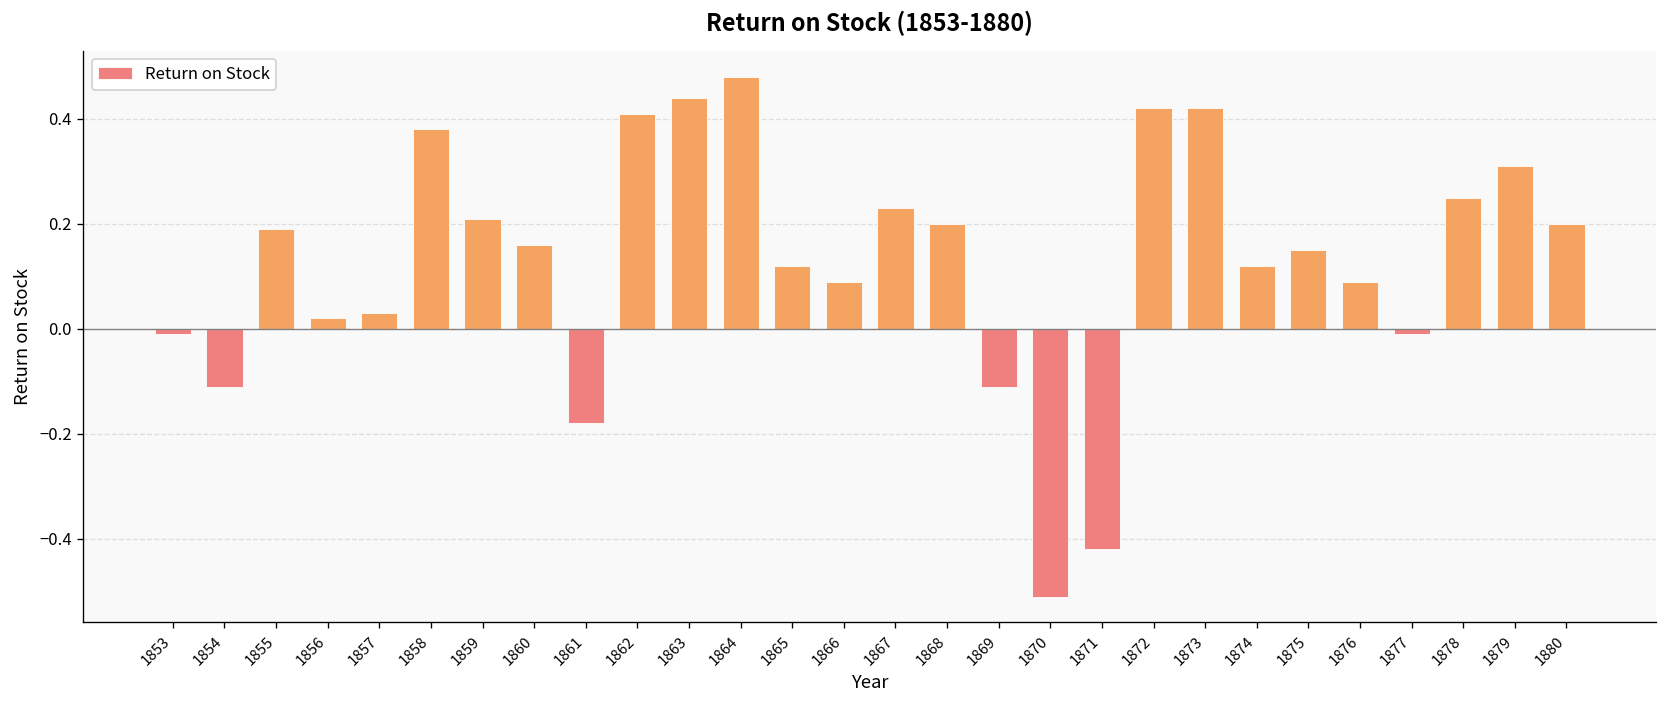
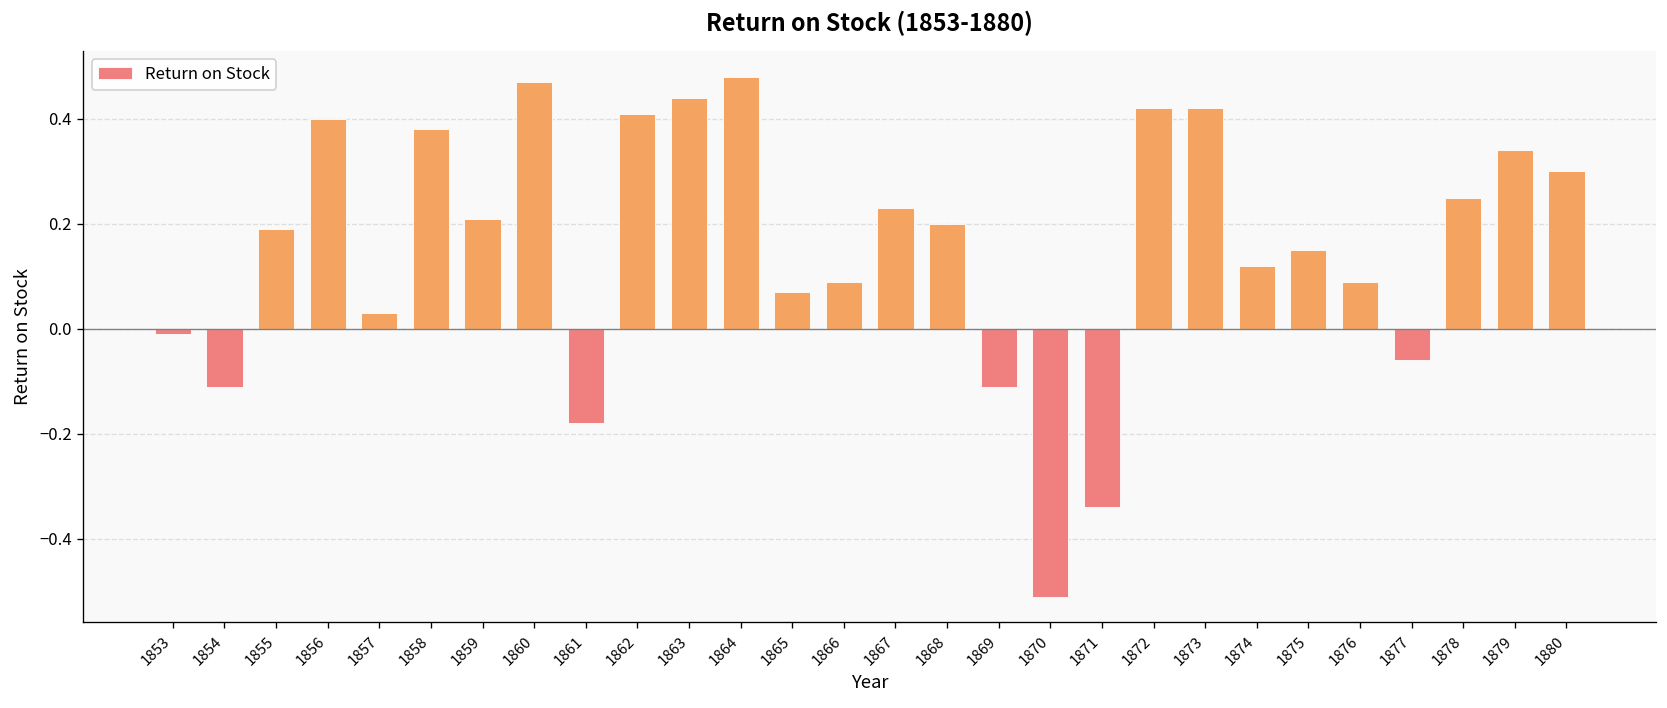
1856: 0.02 -> 0.40
1860: 0.16 -> 0.47
1865: 0.12 -> 0.07
1871: -0.42 -> -0.34
1877: -0.01 -> -0.06
1879: 0.31 -> 0.34
1880: 0.2 -> 0.3
